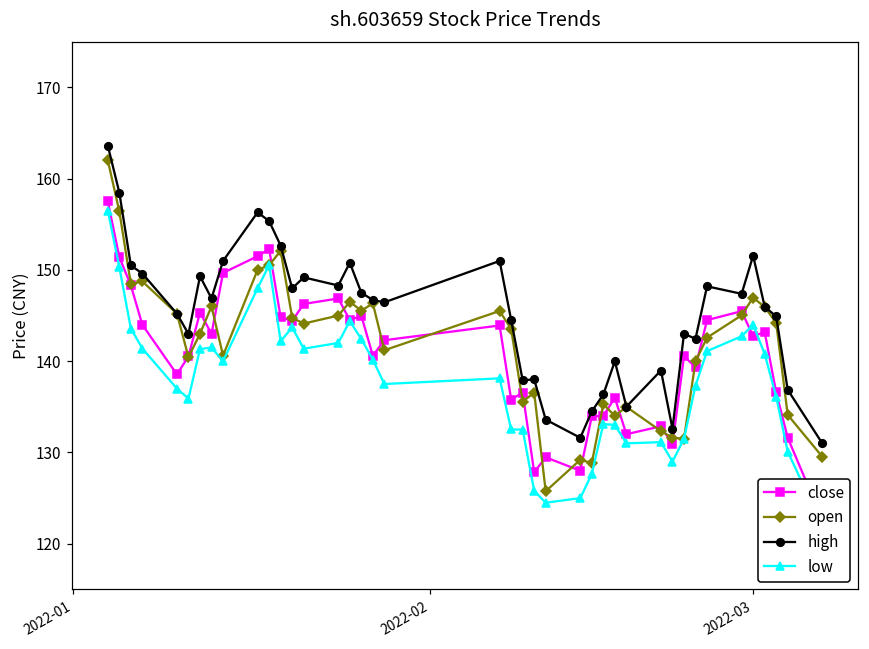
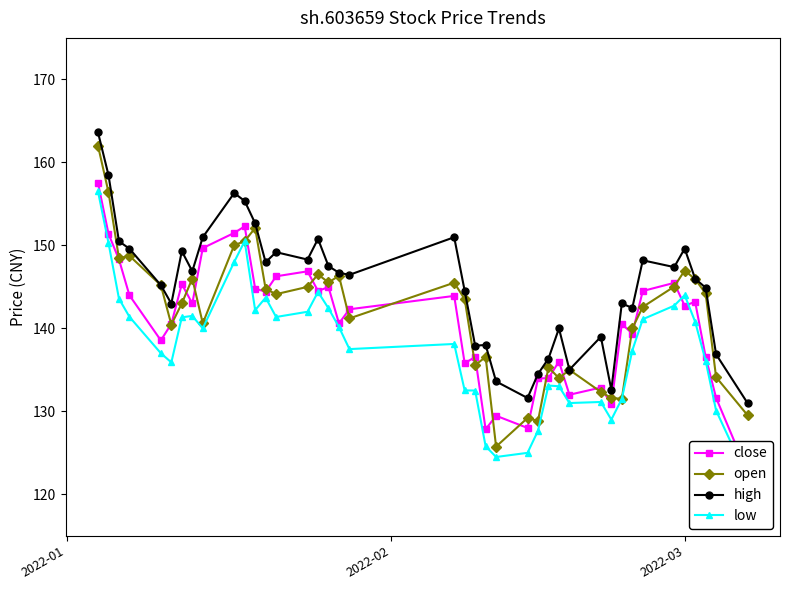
high, 2022-03: 152 -> 150
